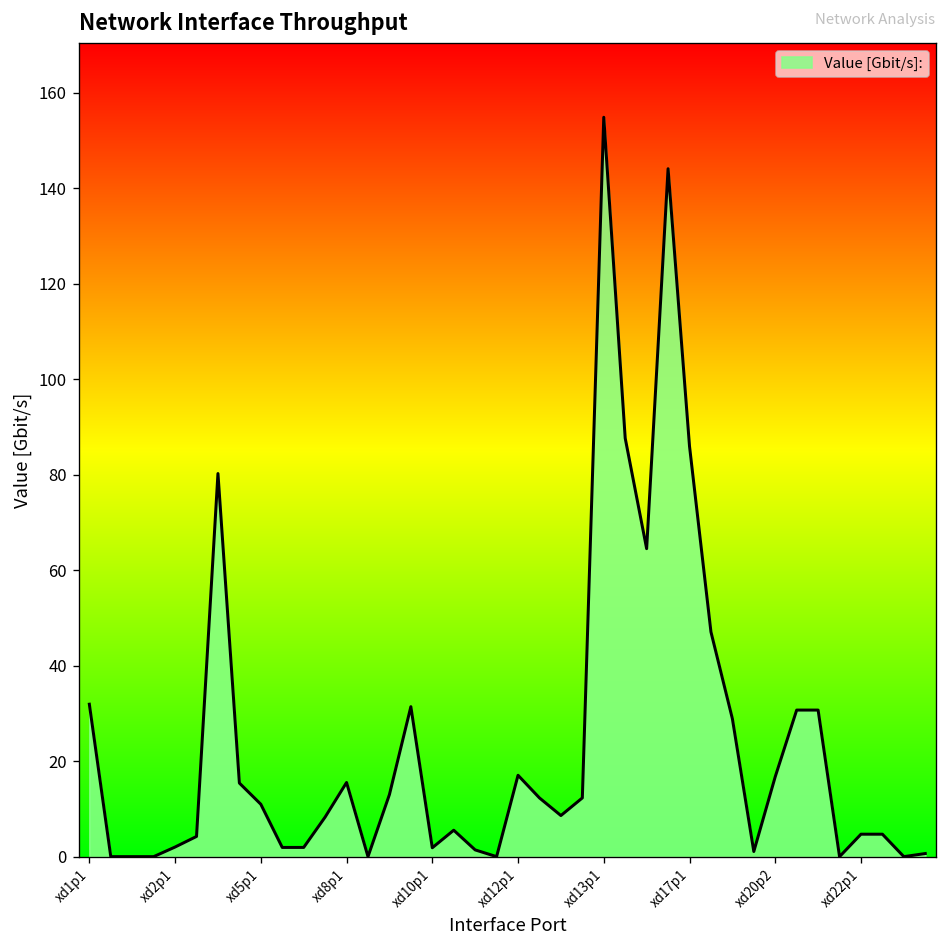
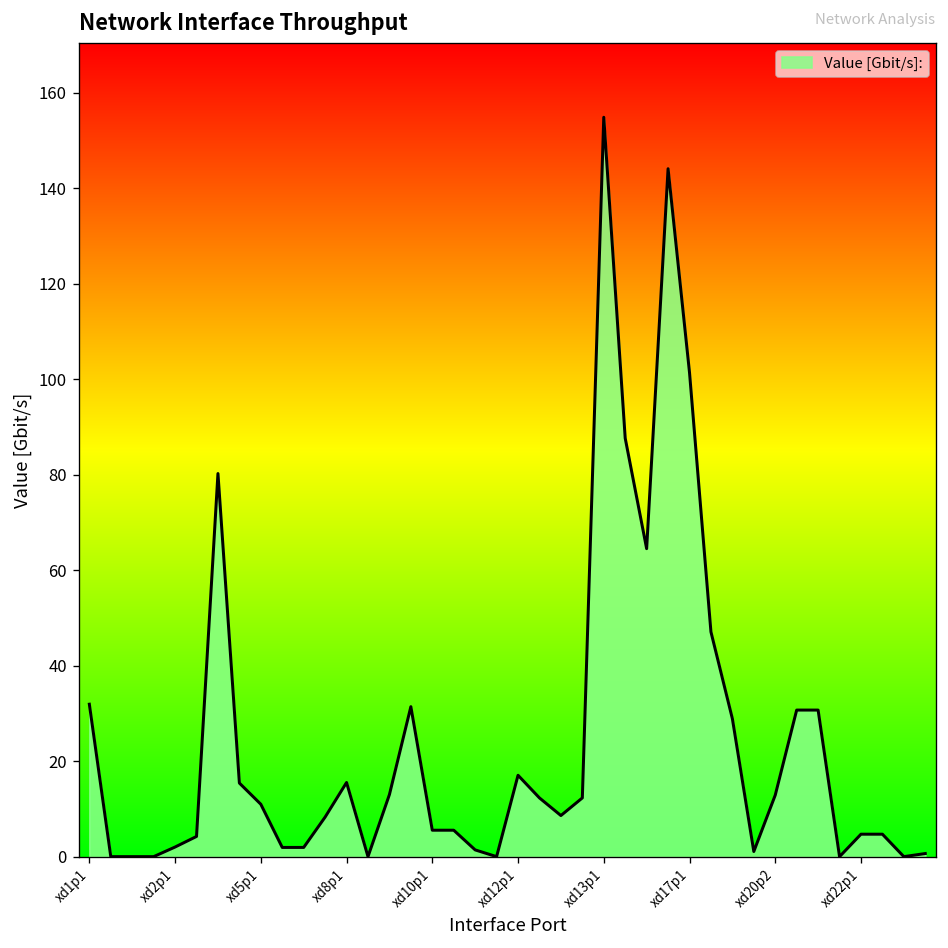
xd10p1: 2 -> 6
xd17p1: 86 -> 101
xd20p2: 17 -> 13
